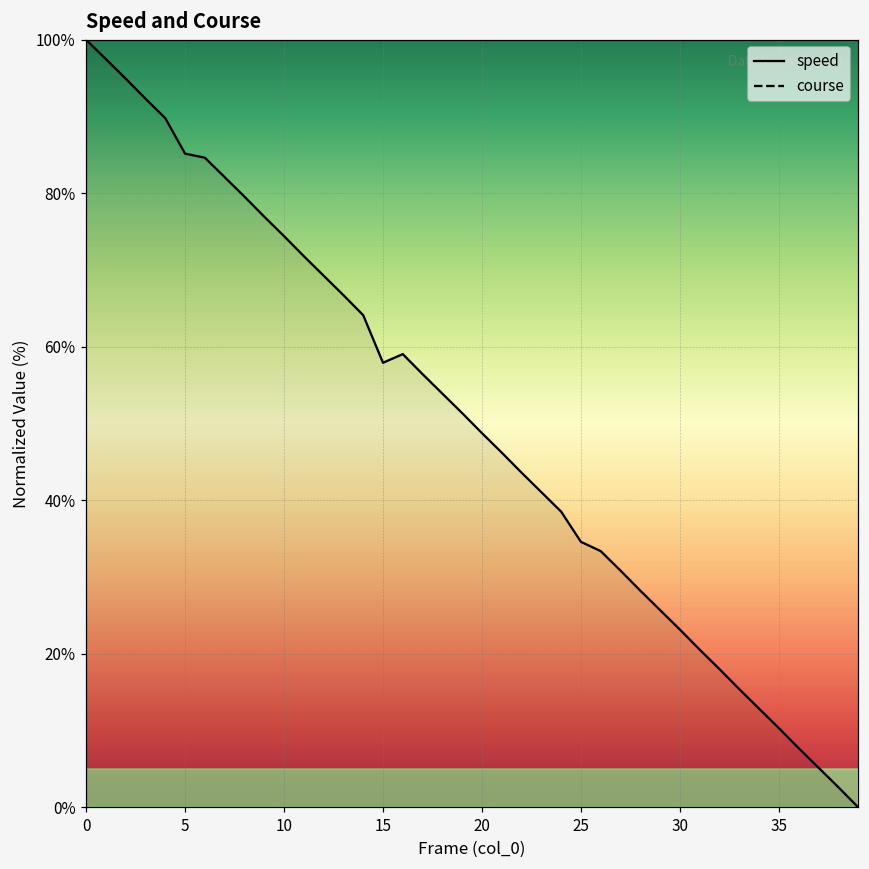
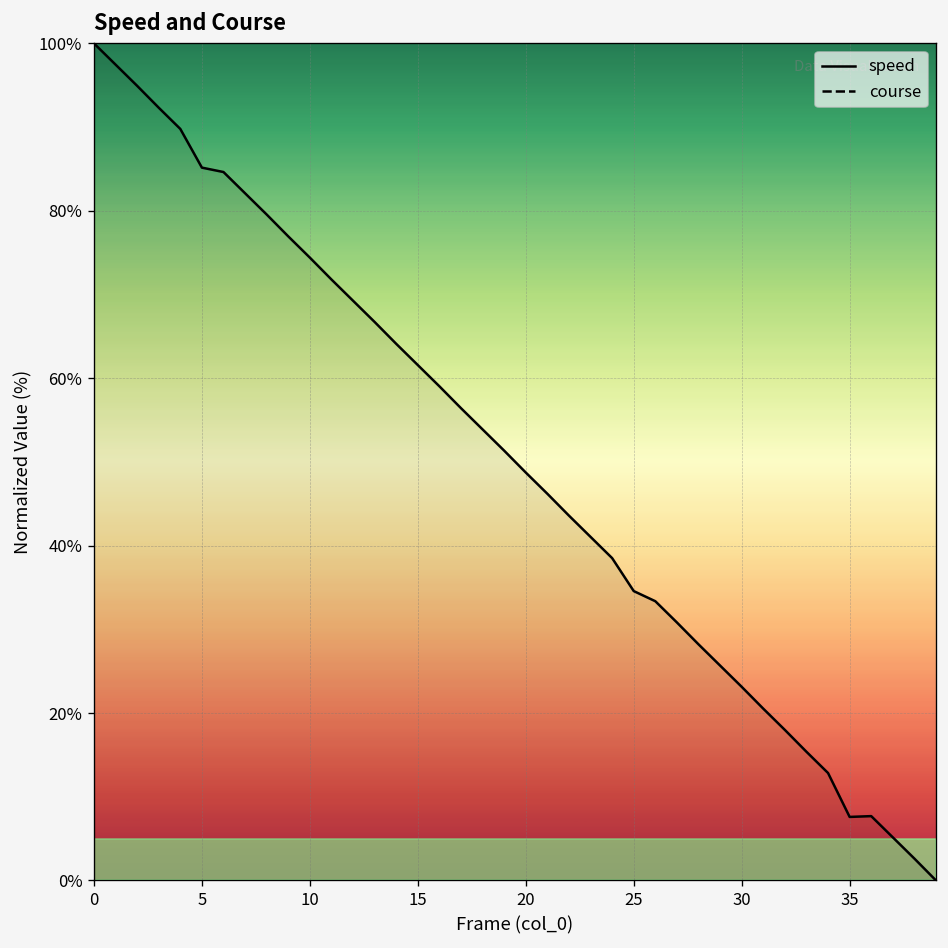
15: 58% -> 62%
35: 10% -> 8%
